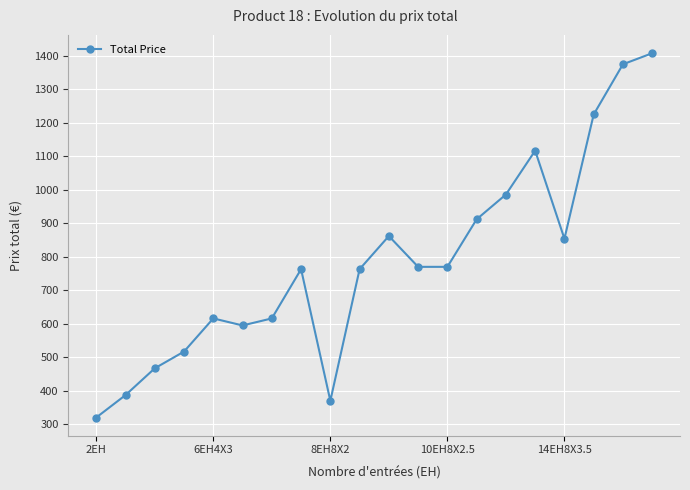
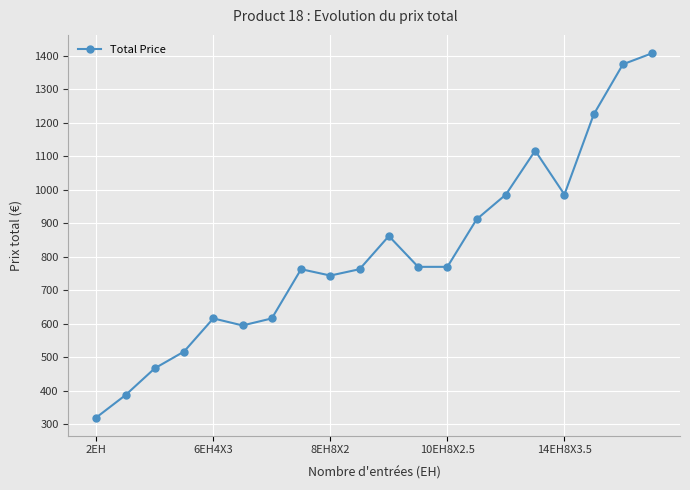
8EH8X2: 370 -> 740
14EH8X3.5: 850 -> 990
